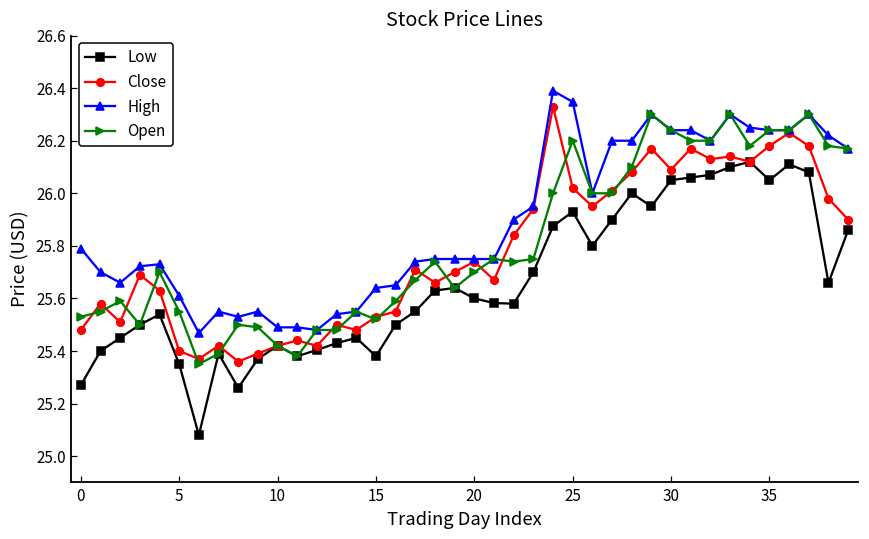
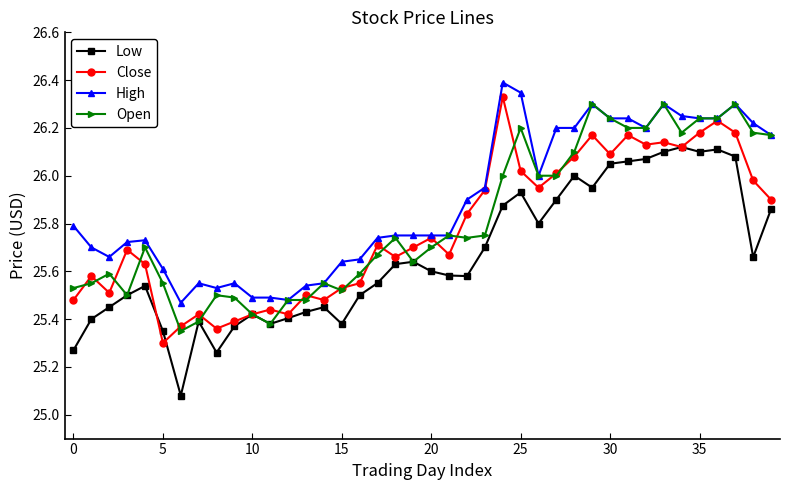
Close, 5: 25.4 -> 25.3
Low, 35: 26.05 -> 26.10
